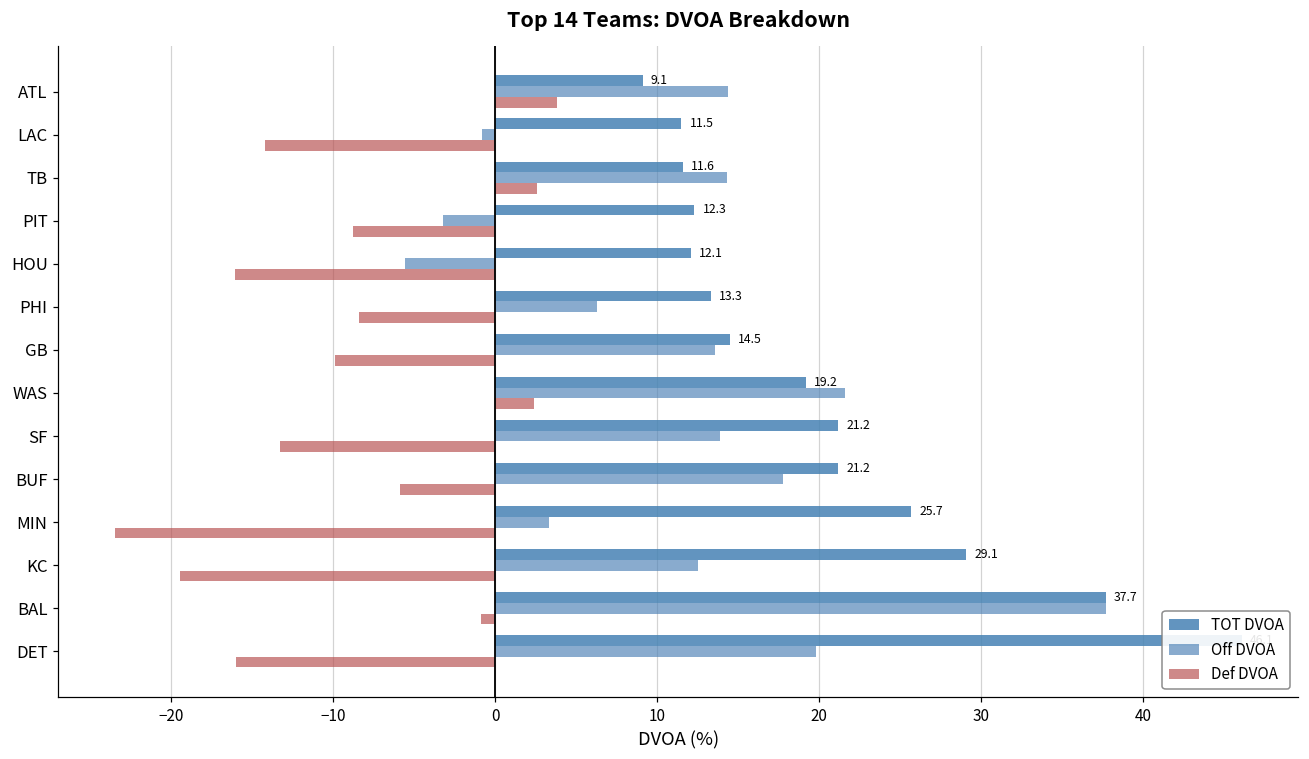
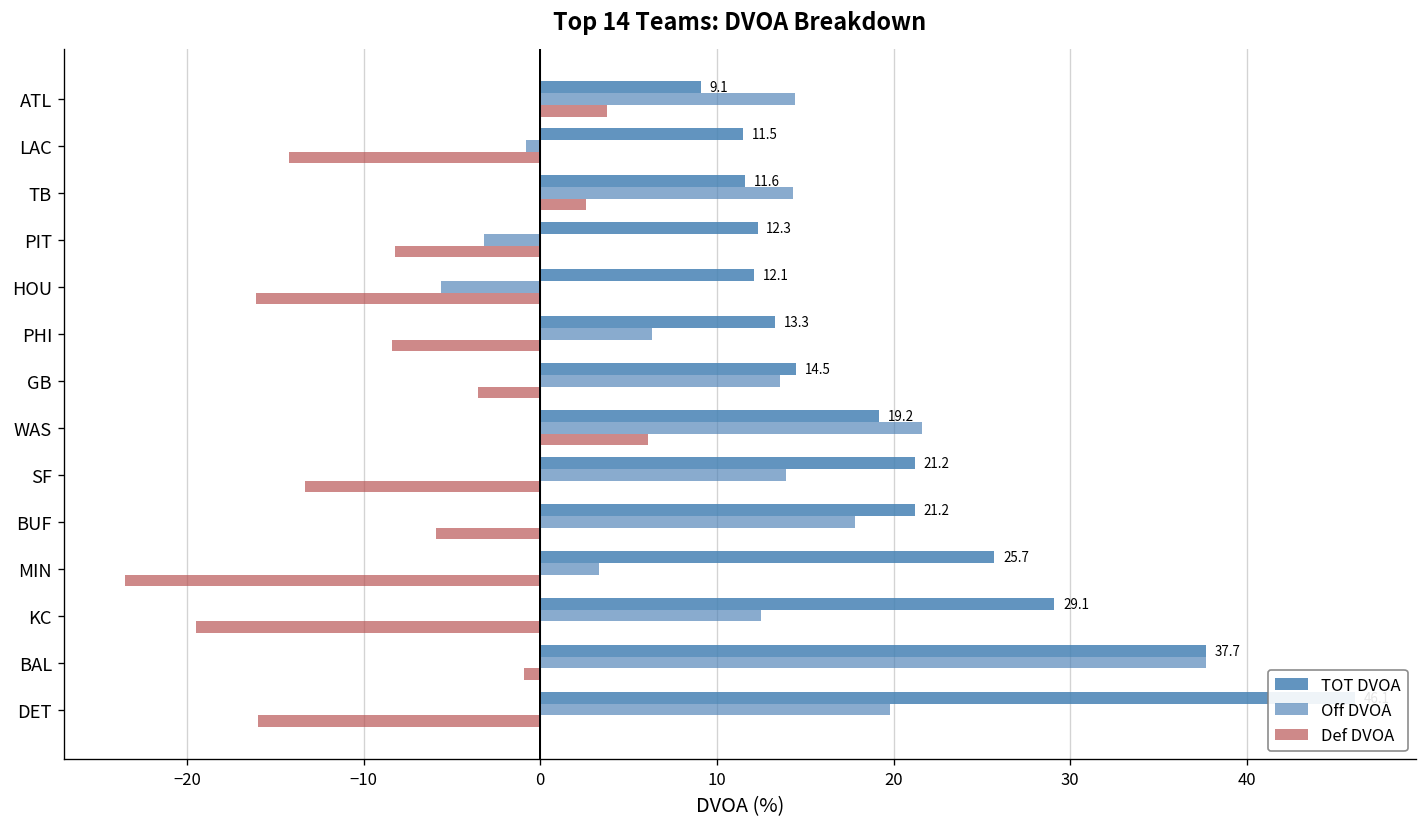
Def DVOA, PIT: -8.8 -> -8.2
Def DVOA, GB: -9.9 -> -3.5
Def DVOA, WAS: 2.4 -> 6.1
